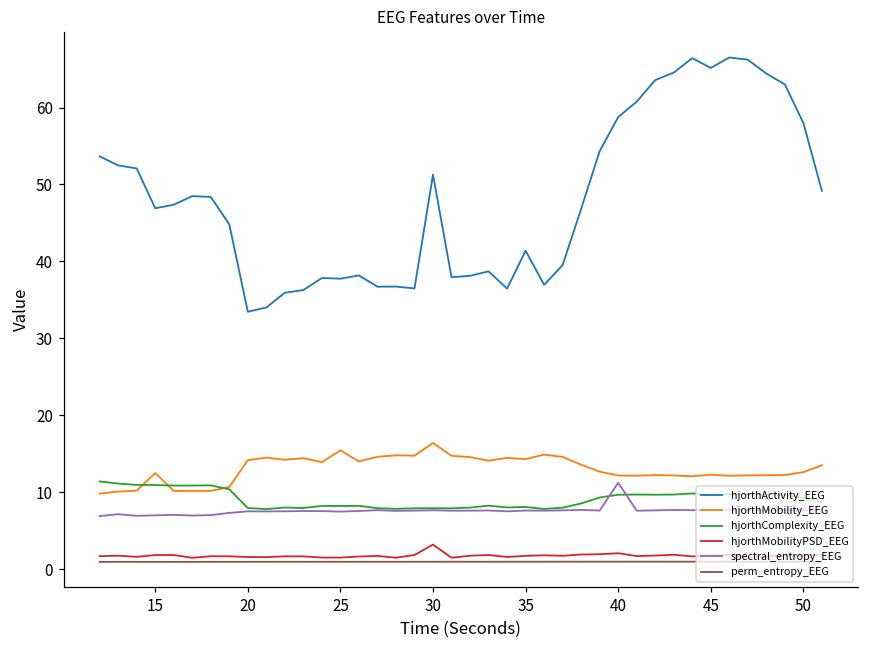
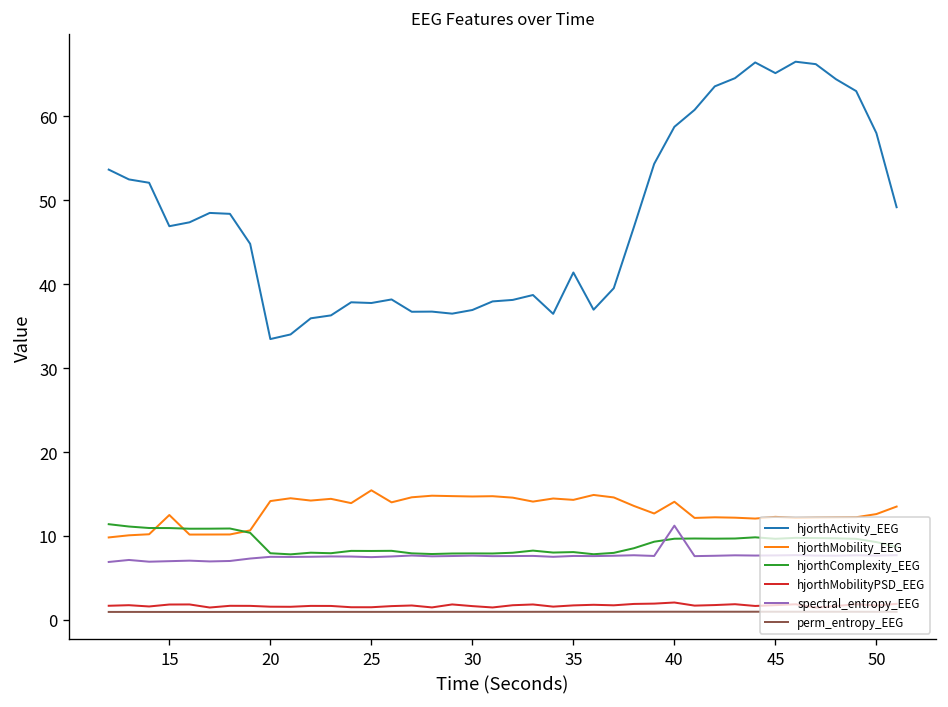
hjorthActivity_EEG, 30: 51 -> 37
hjorthMobility_EEG, 30: 16 -> 15
hjorthMobilityPSD_EEG, 30: 3 -> 2
hjorthMobility_EEG, 40: 12 -> 14
